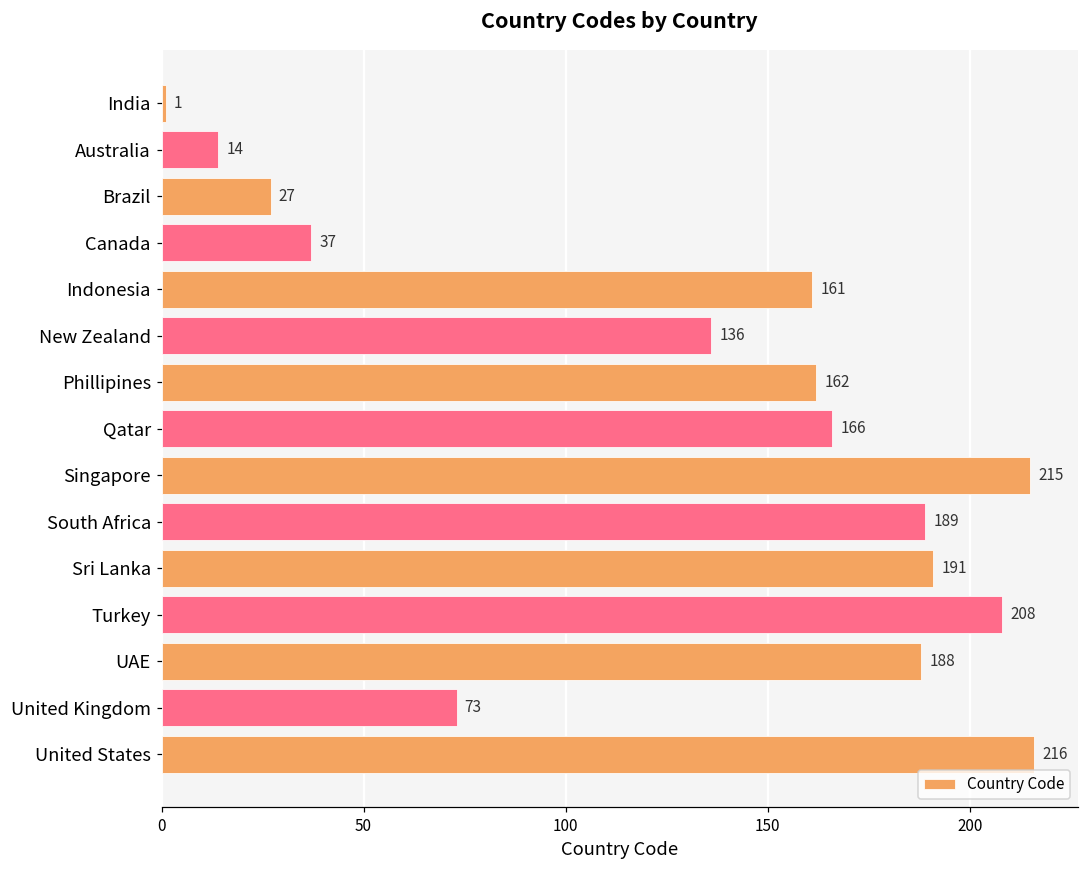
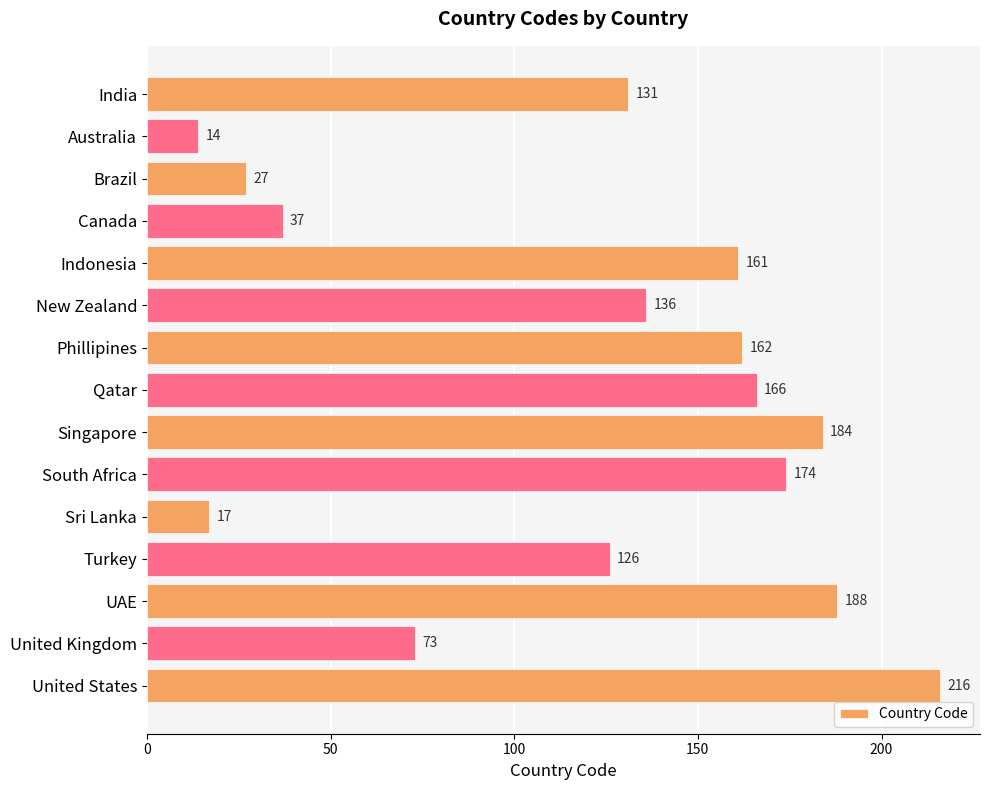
India: 1 -> 131
Singapore: 215 -> 184
South Africa: 189 -> 174
Sri Lanka: 191 -> 17
Turkey: 208 -> 126
